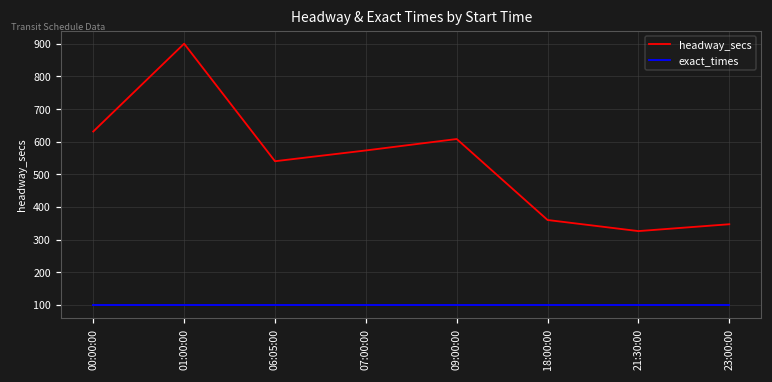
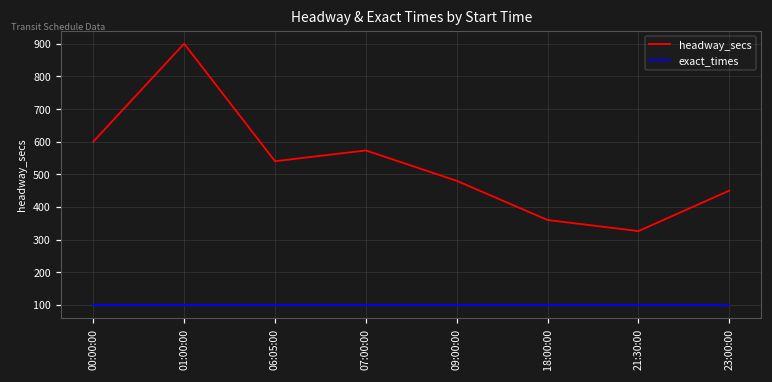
headway_secs, 00:00:00: 630 -> 600
headway_secs, 09:00:00: 610 -> 480
headway_secs, 23:00:00: 350 -> 450
